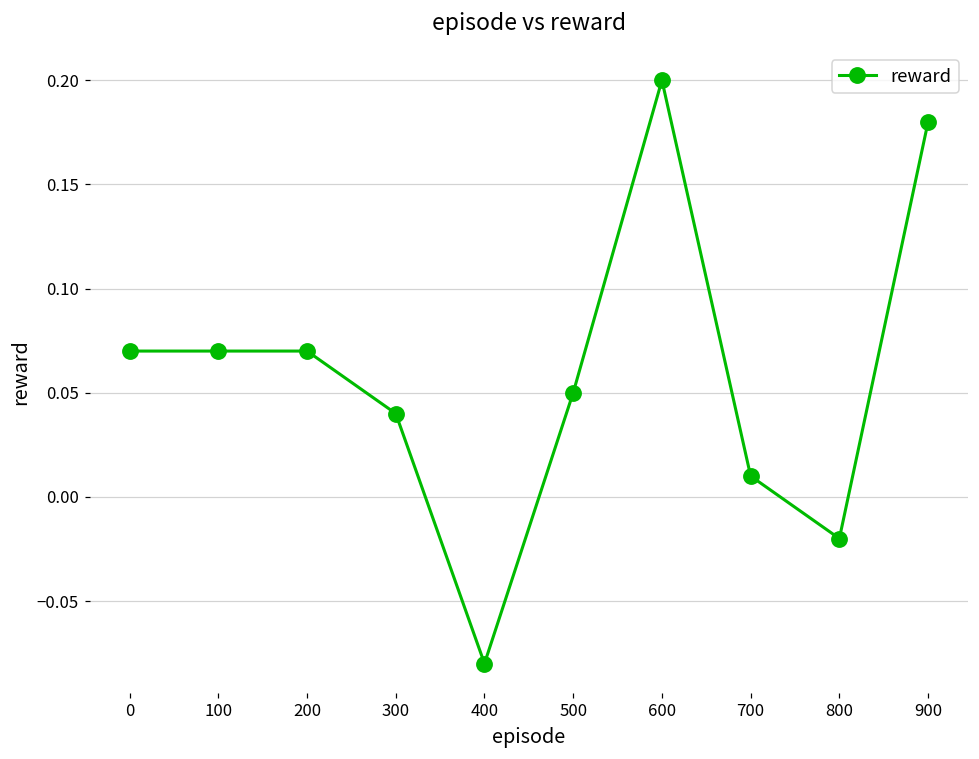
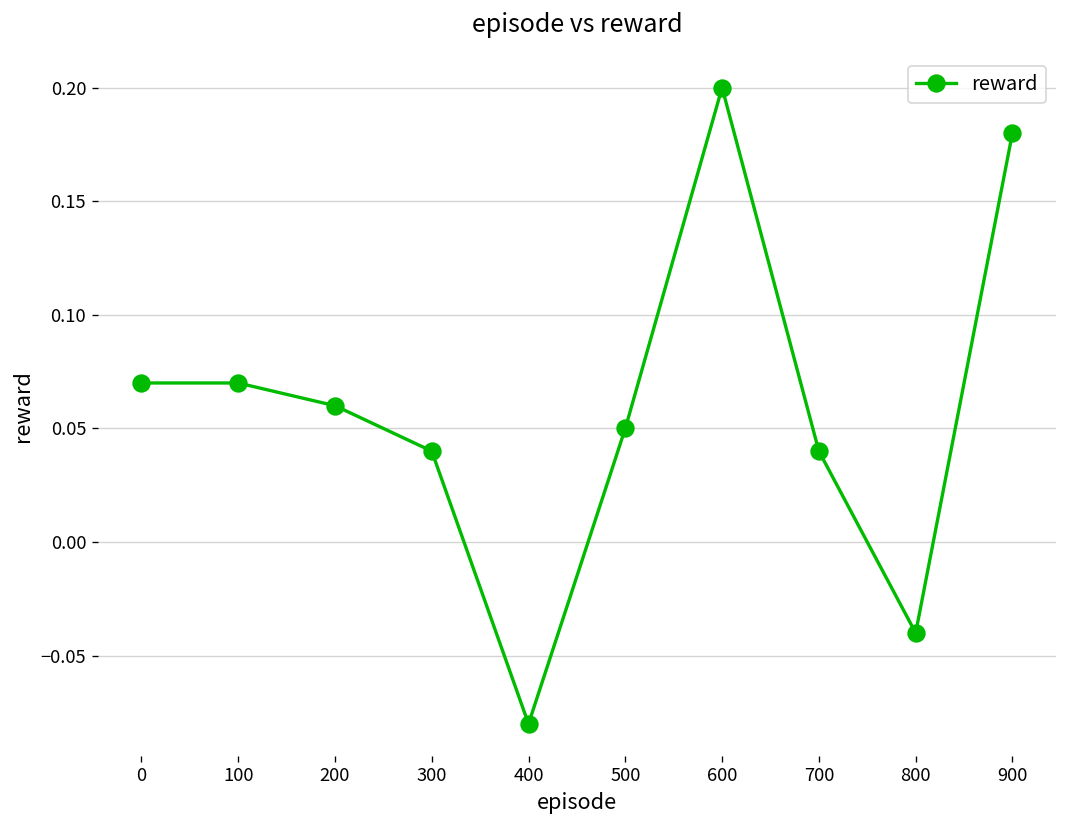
200: 0.07 -> 0.06
700: 0.01 -> 0.04
800: -0.02 -> -0.04
